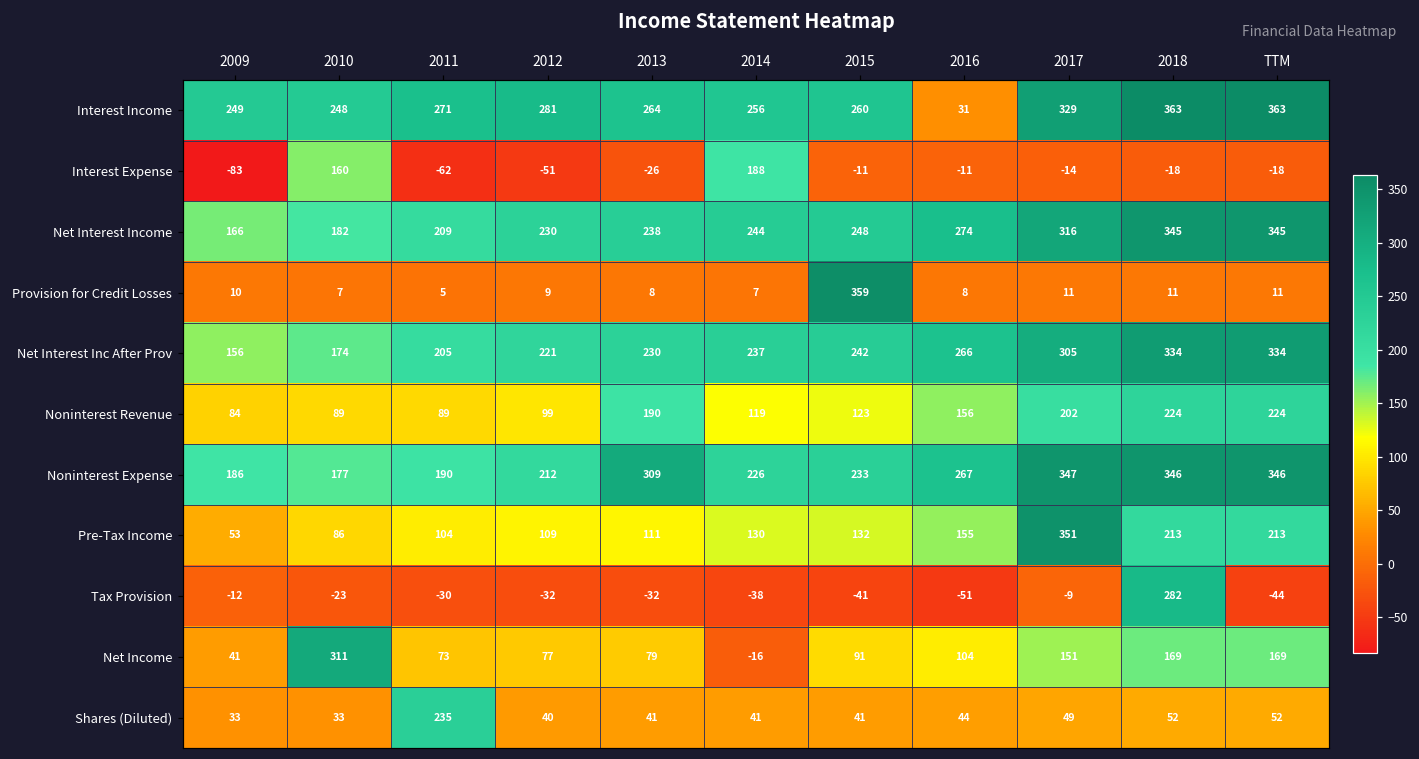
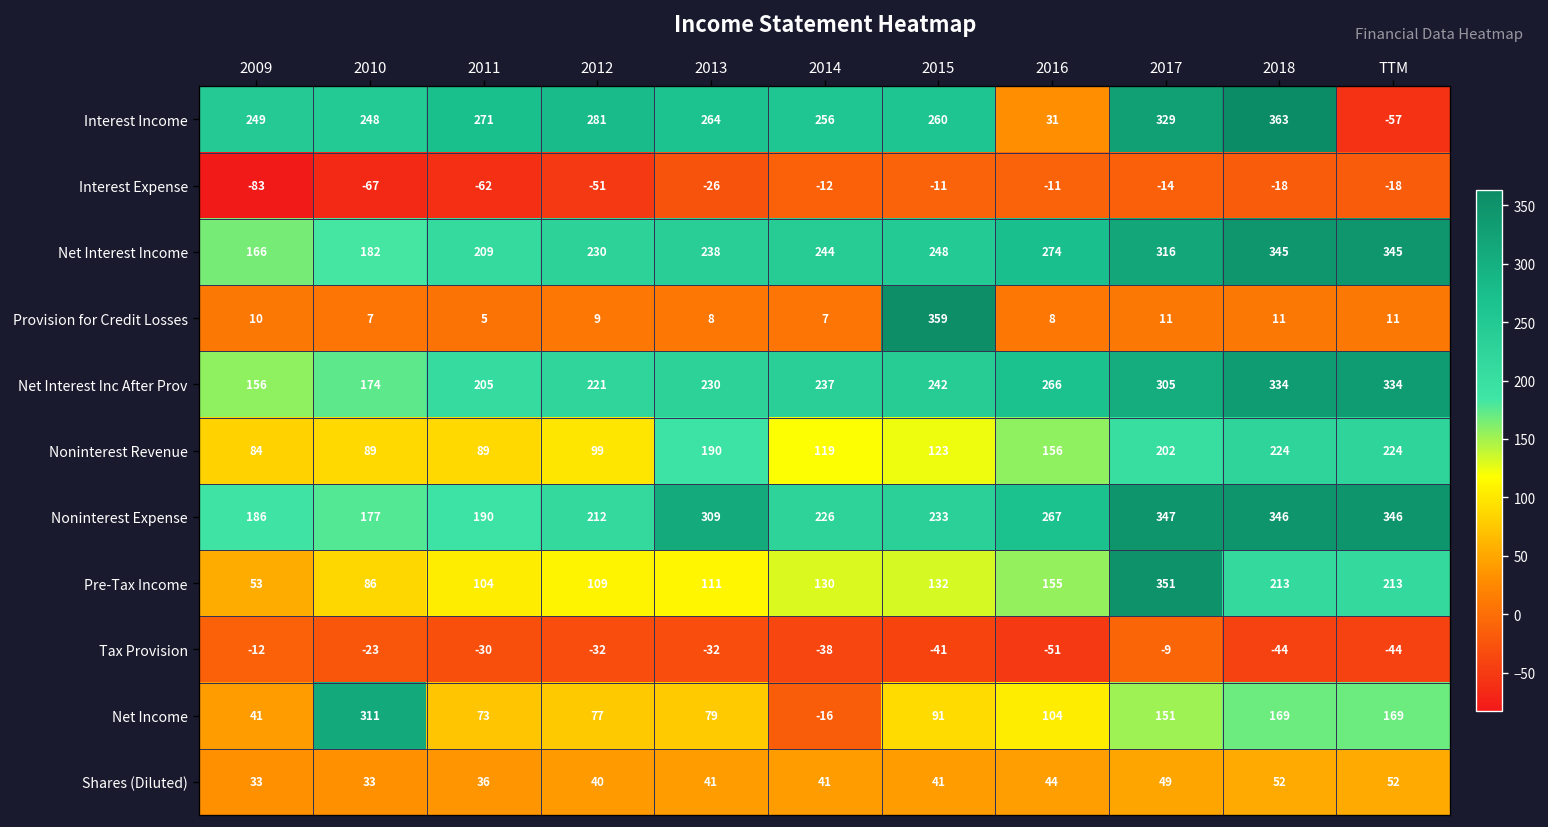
Interest Income, TTM: 363 -> -57
Interest Expense, 2010: 160 -> -67
Interest Expense, 2014: 188 -> -12
Tax Provision, 2018: 282 -> -44
Shares (Diluted), 2011: 235 -> 36
